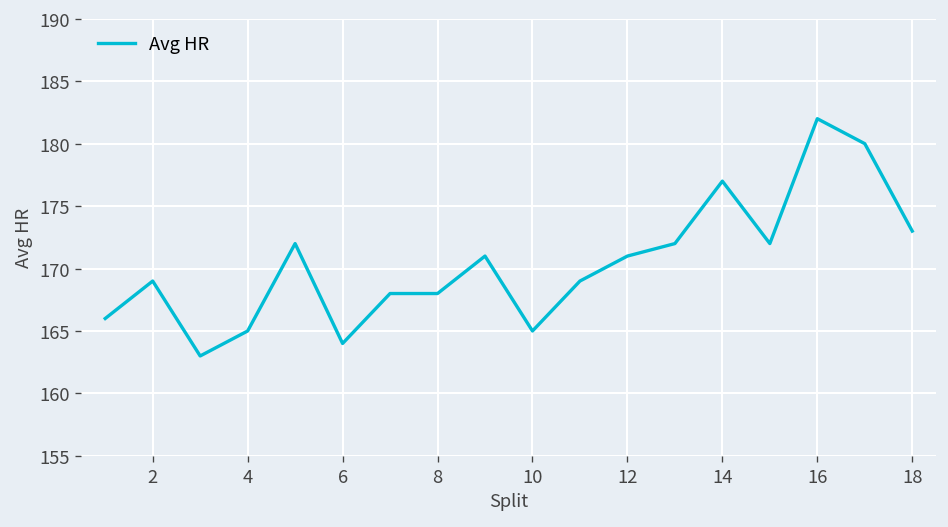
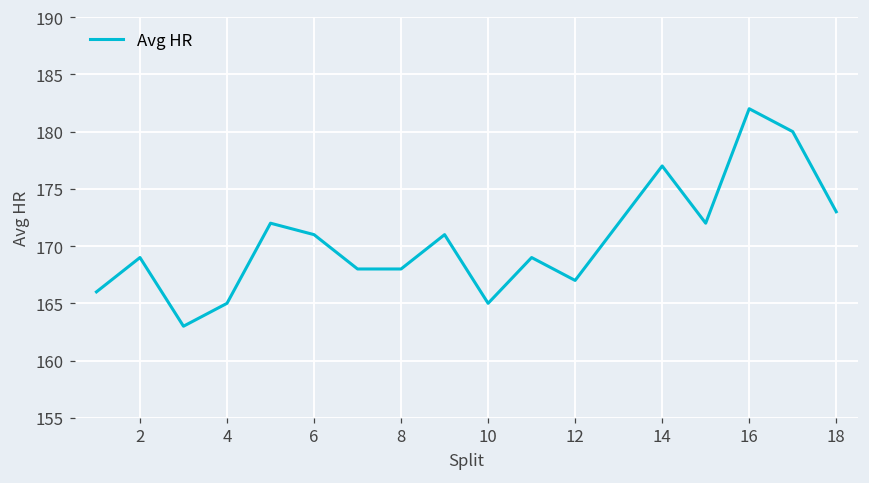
6: 164 -> 171
12: 171 -> 167
